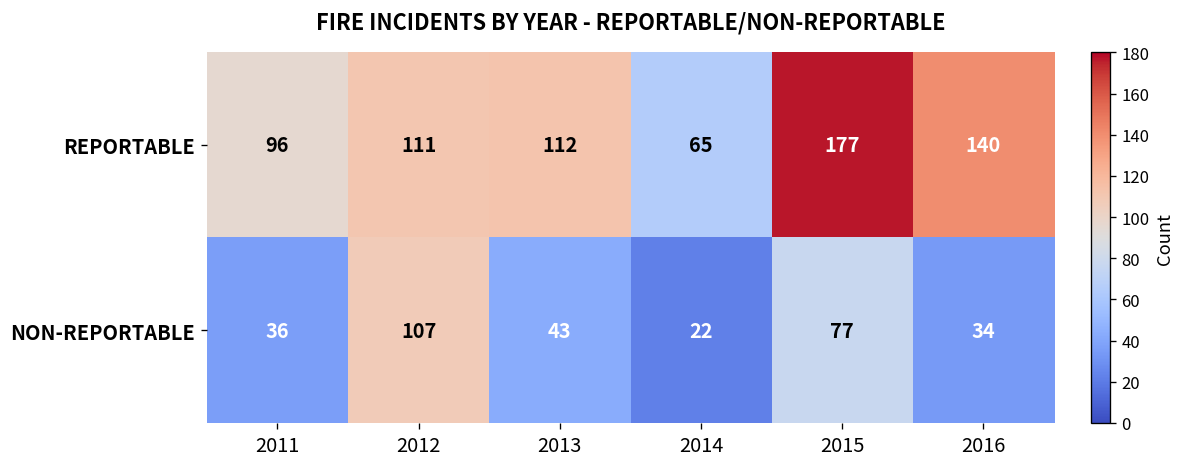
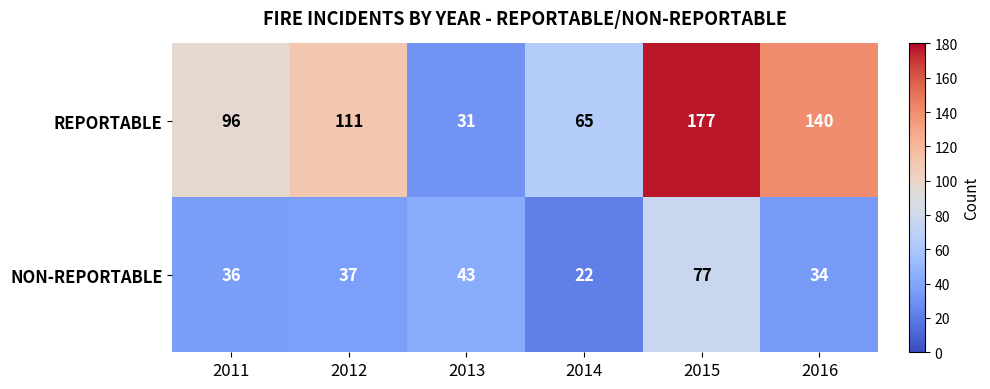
REPORTABLE, 2013: 112 -> 31
NON-REPORTABLE, 2012: 107 -> 37
